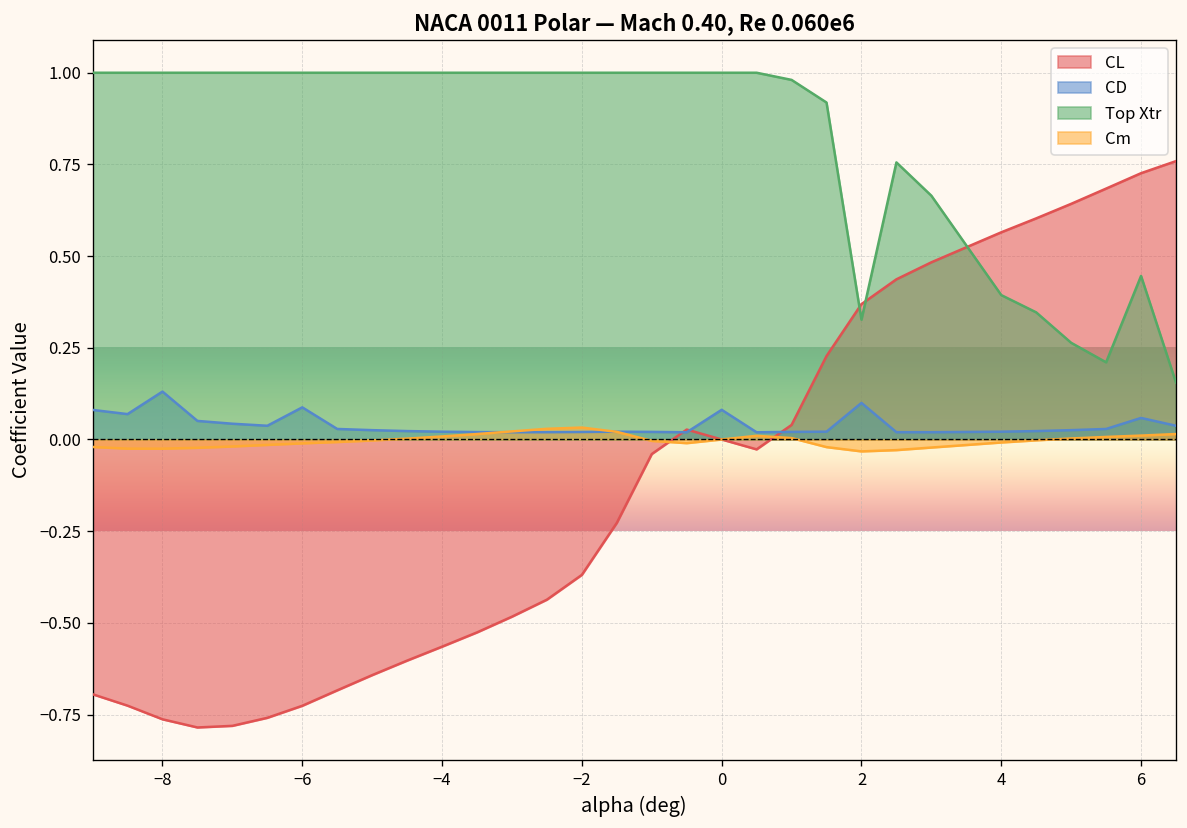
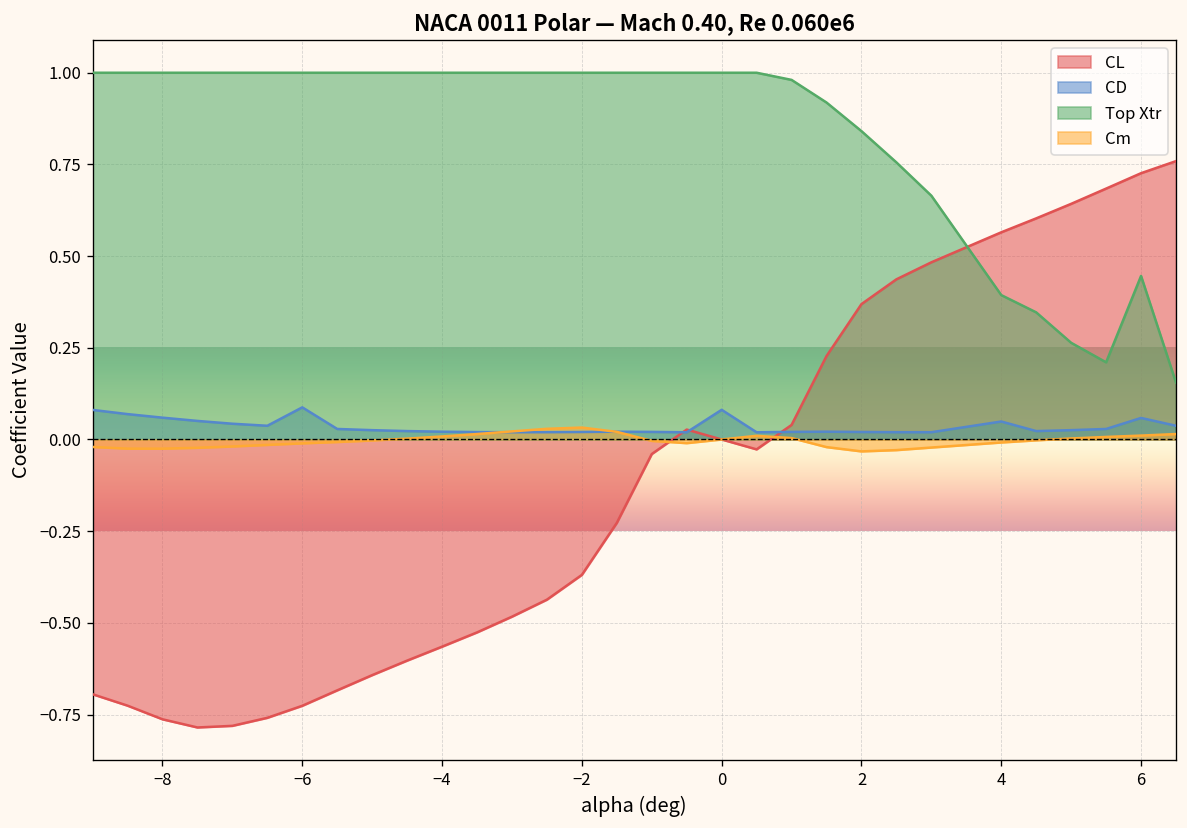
CD, −8: 0.13 -> 0.06
CD, 2: 0.10 -> 0.02
Top Xtr, 2: 0.33 -> 0.84
CD, 4: 0.02 -> 0.05
